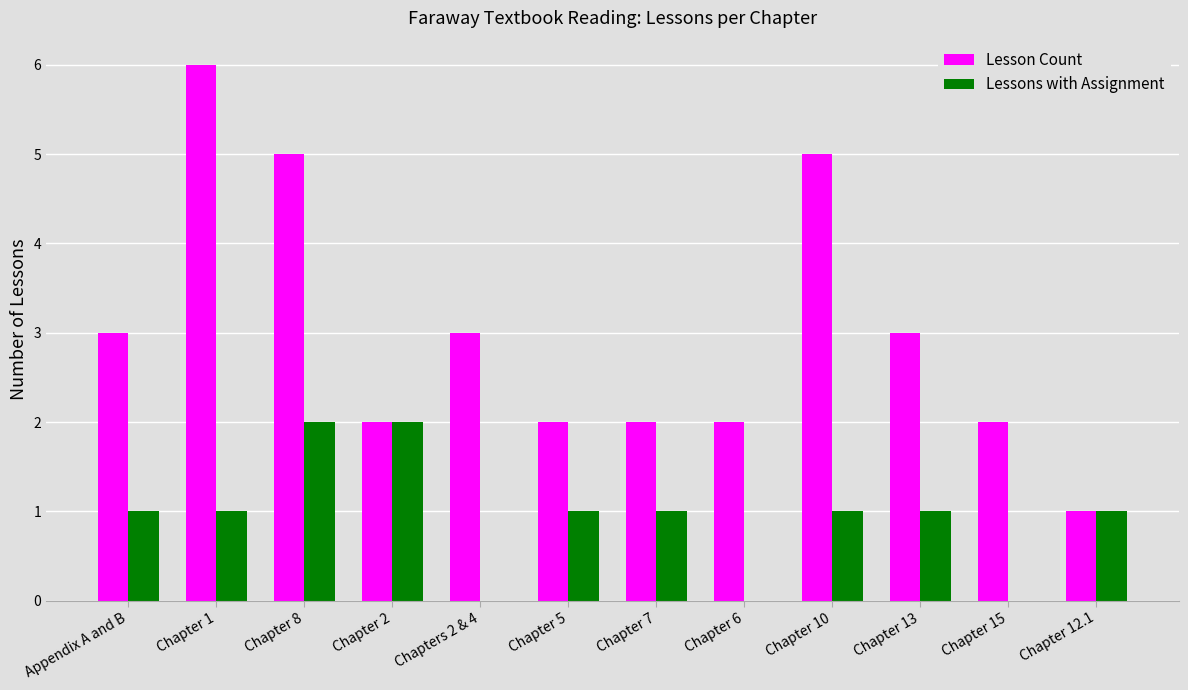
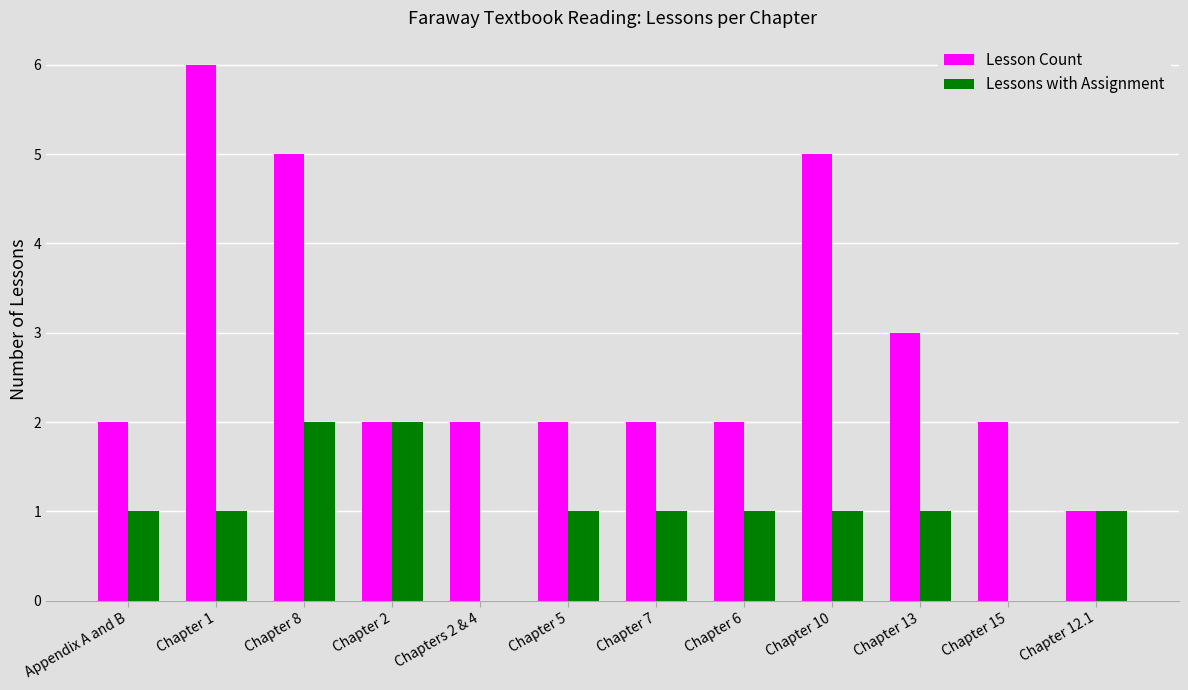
Lesson Count, Appendix A and B: 3 -> 2
Lesson Count, Chapters 2 & 4: 3 -> 2
Lessons with Assignment, Chapter 6: 0 -> 1
